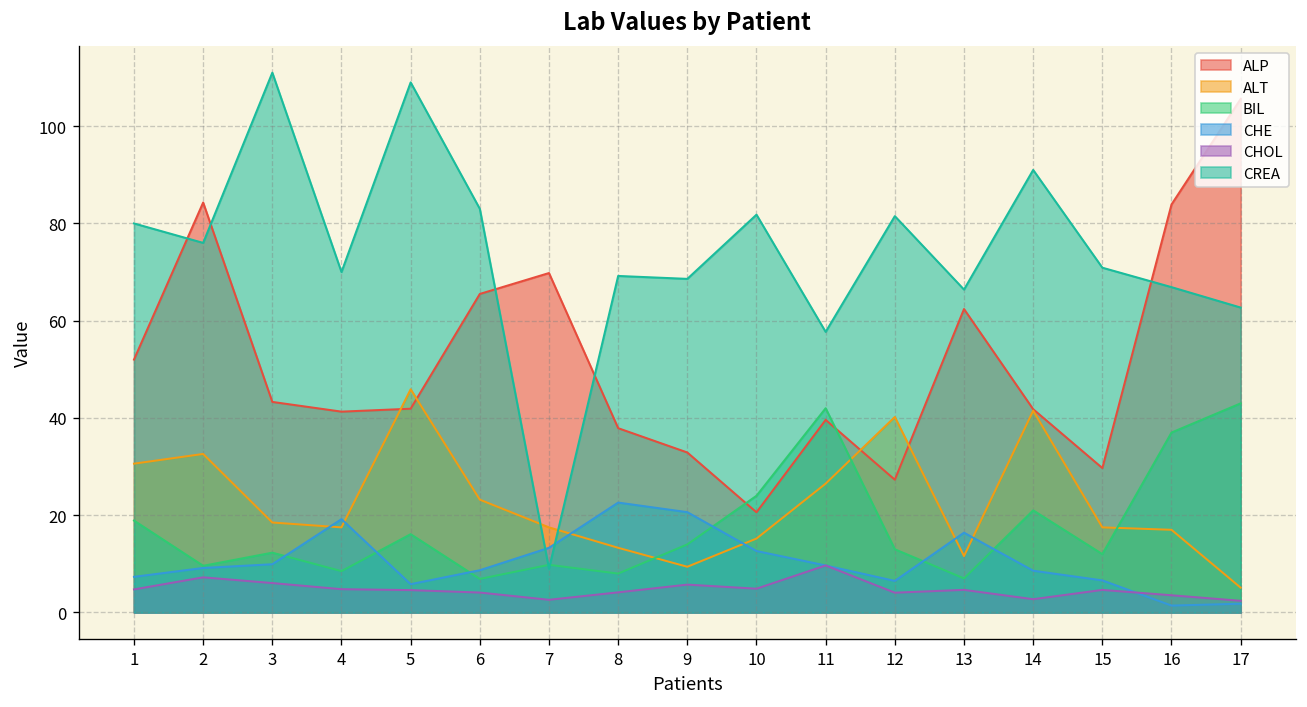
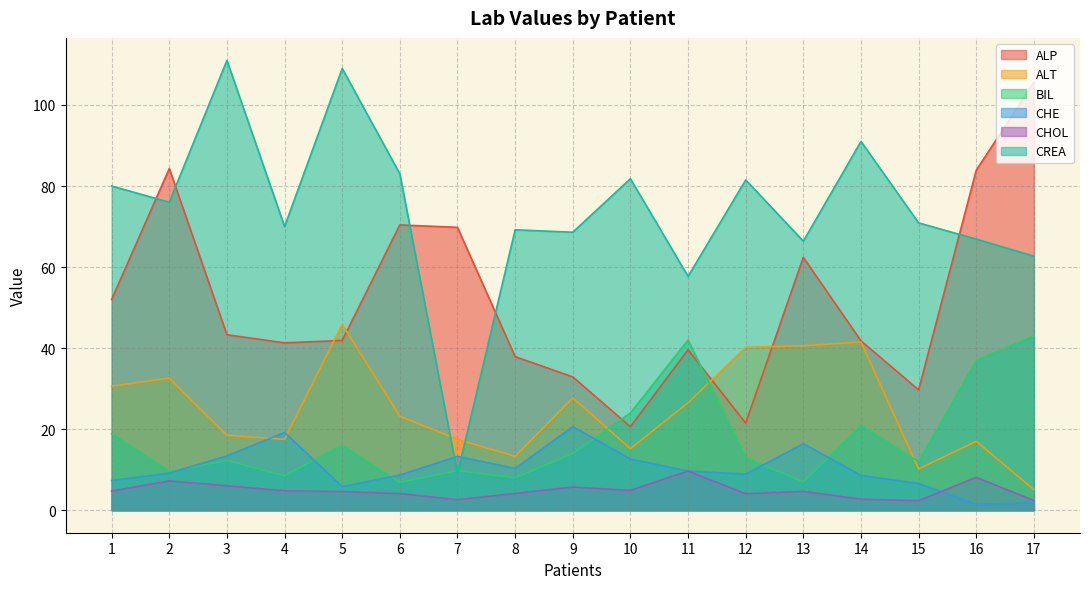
CHE, 3: 10 -> 13
ALP, 6: 66 -> 70
CHE, 8: 23 -> 10
ALT, 9: 9 -> 28
ALP, 12: 27 -> 22
CHE, 12: 6 -> 9
ALT, 13: 12 -> 41
ALT, 15: 18 -> 10
CHOL, 15: 5 -> 2
CHOL, 16: 4 -> 8
